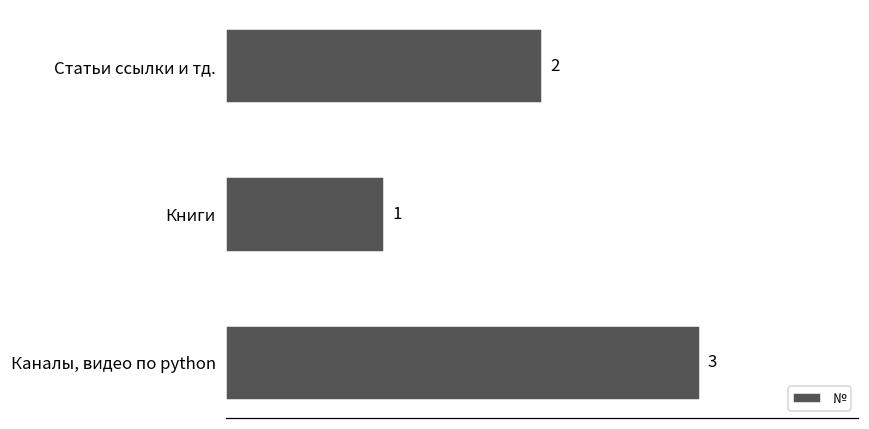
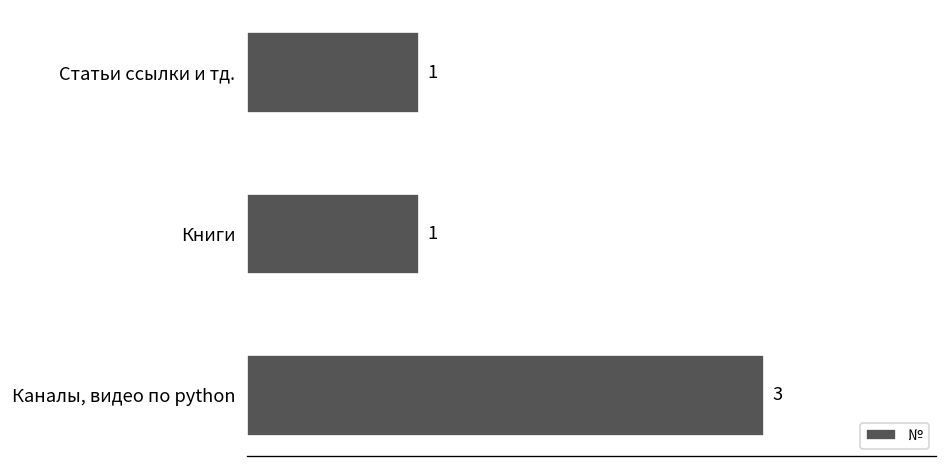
Статьи ссылки и тд.: 2 -> 1
